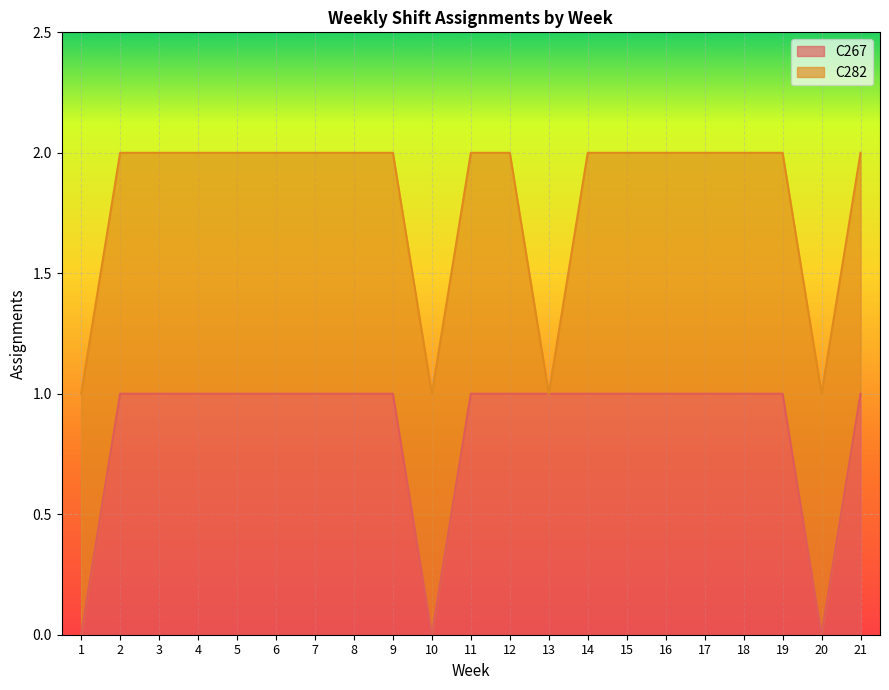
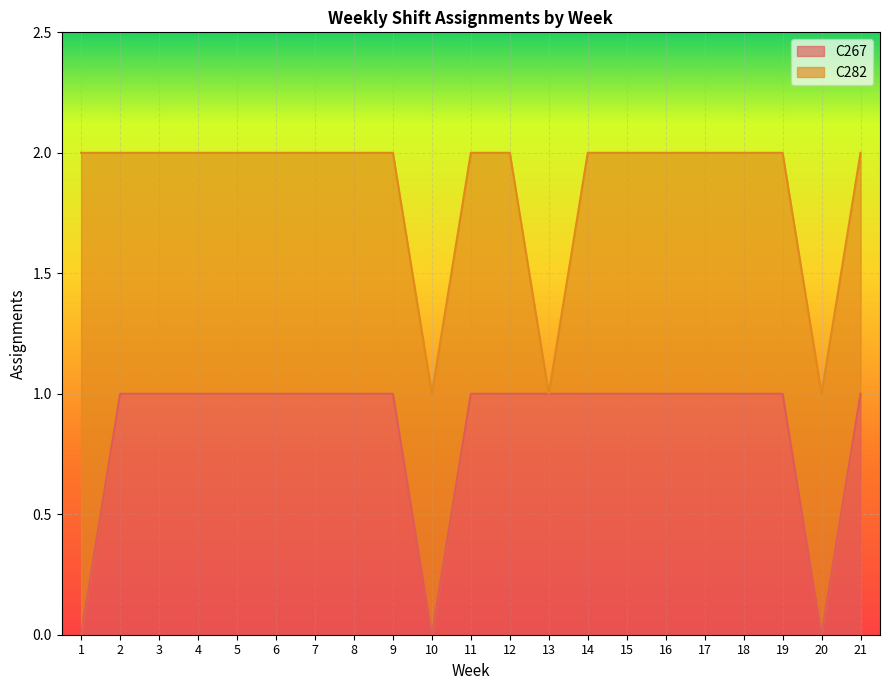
C282, 1: 1 -> 2
